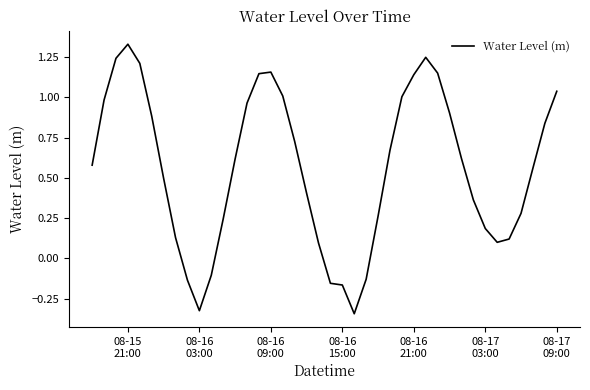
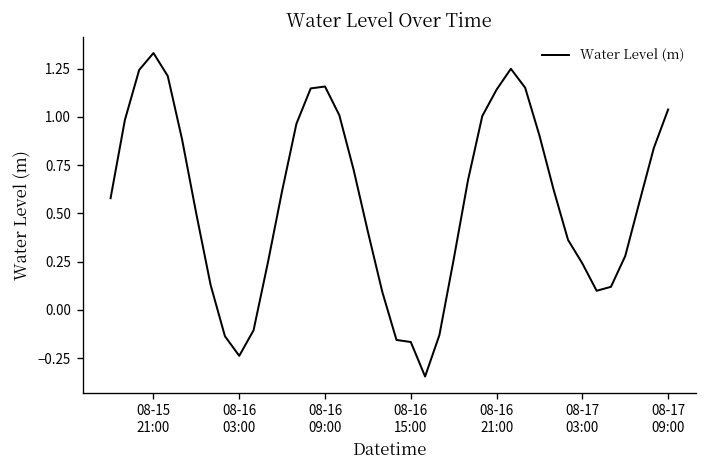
08-16 03:00: -0.33 -> -0.24
08-17 03:00: 0.19 -> 0.24
